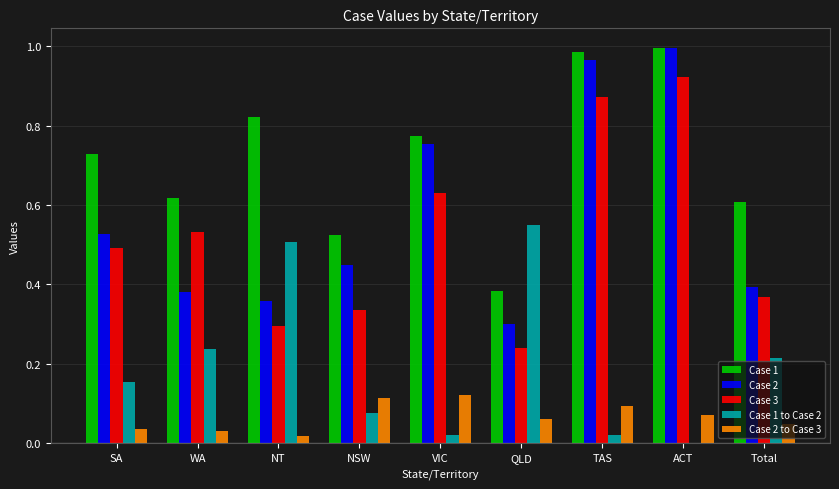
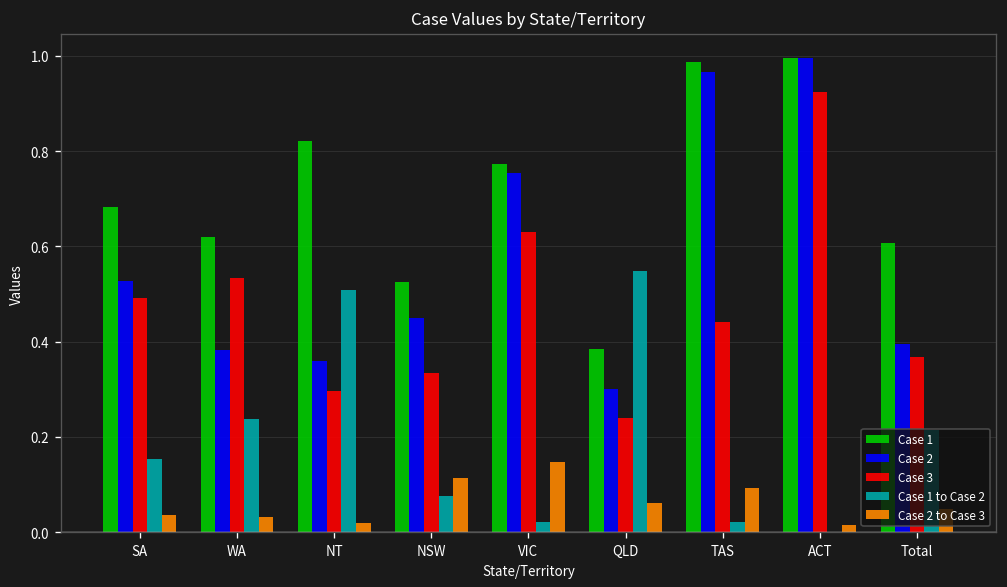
Case 1, SA: 0.73 -> 0.68
Case 2 to Case 3, VIC: 0.12 -> 0.15
Case 3, TAS: 0.87 -> 0.44
Case 2 to Case 3, ACT: 0.07 -> 0.02
